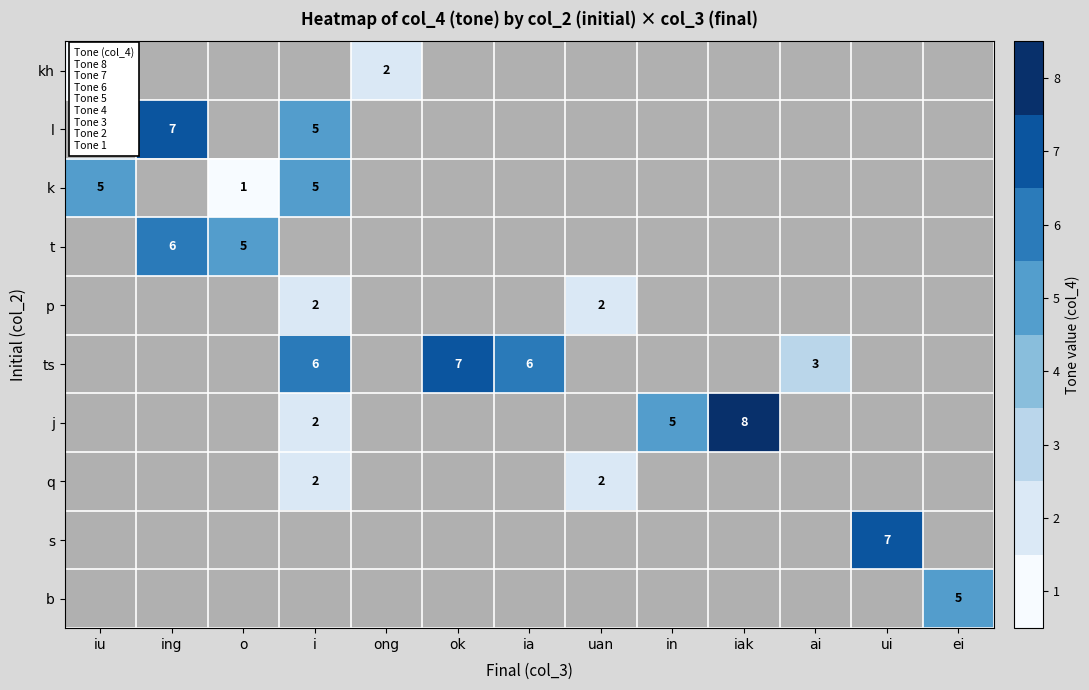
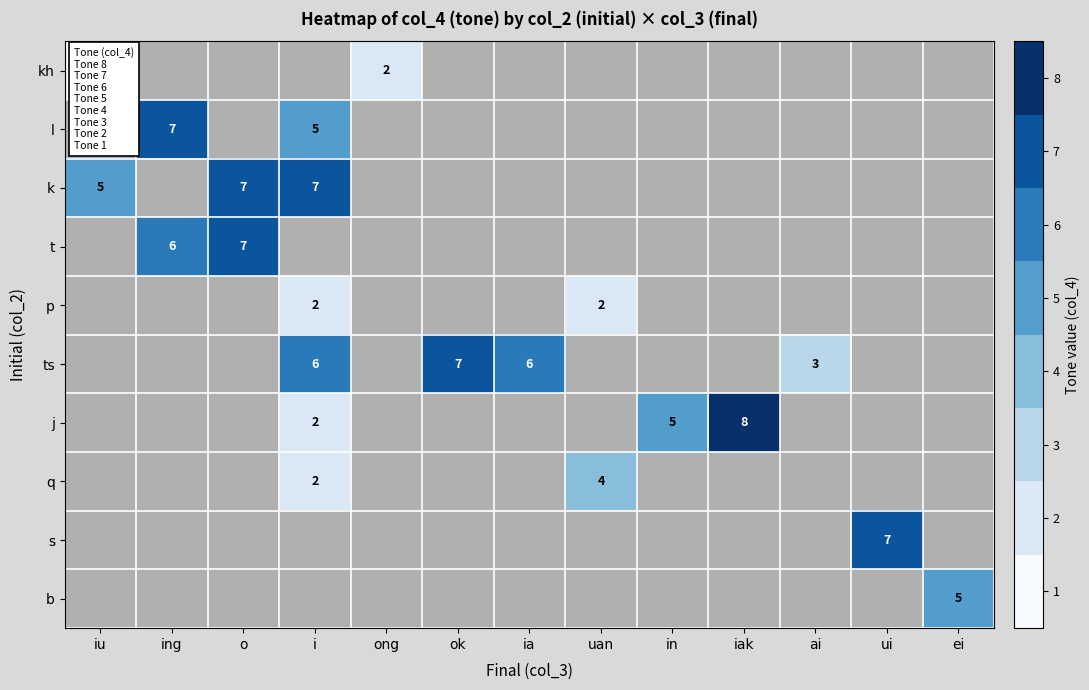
k, o: 1 -> 7
k, i: 5 -> 7
t, o: 5 -> 7
q, uan: 2 -> 4
